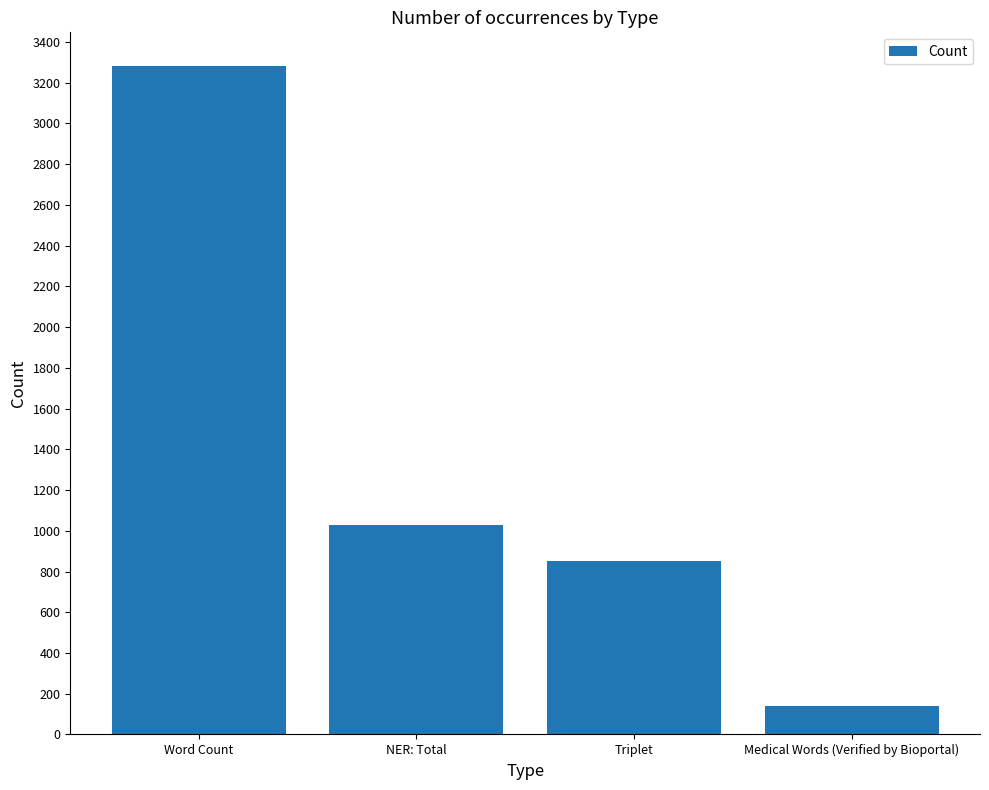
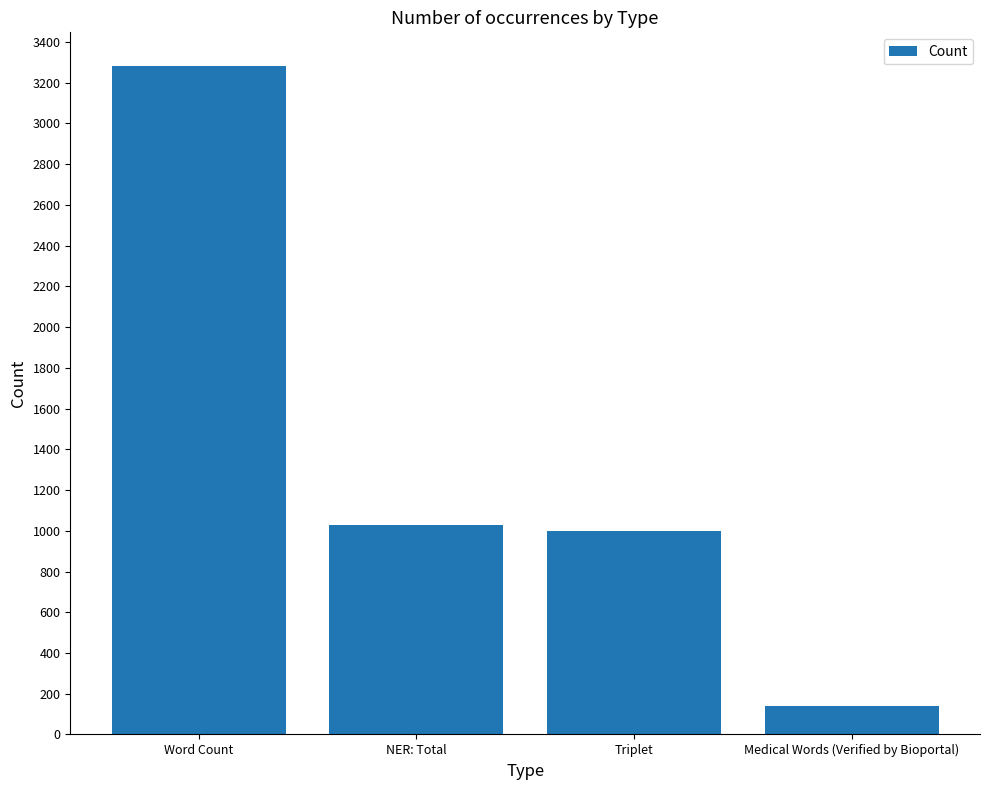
Triplet: 850 -> 1000
